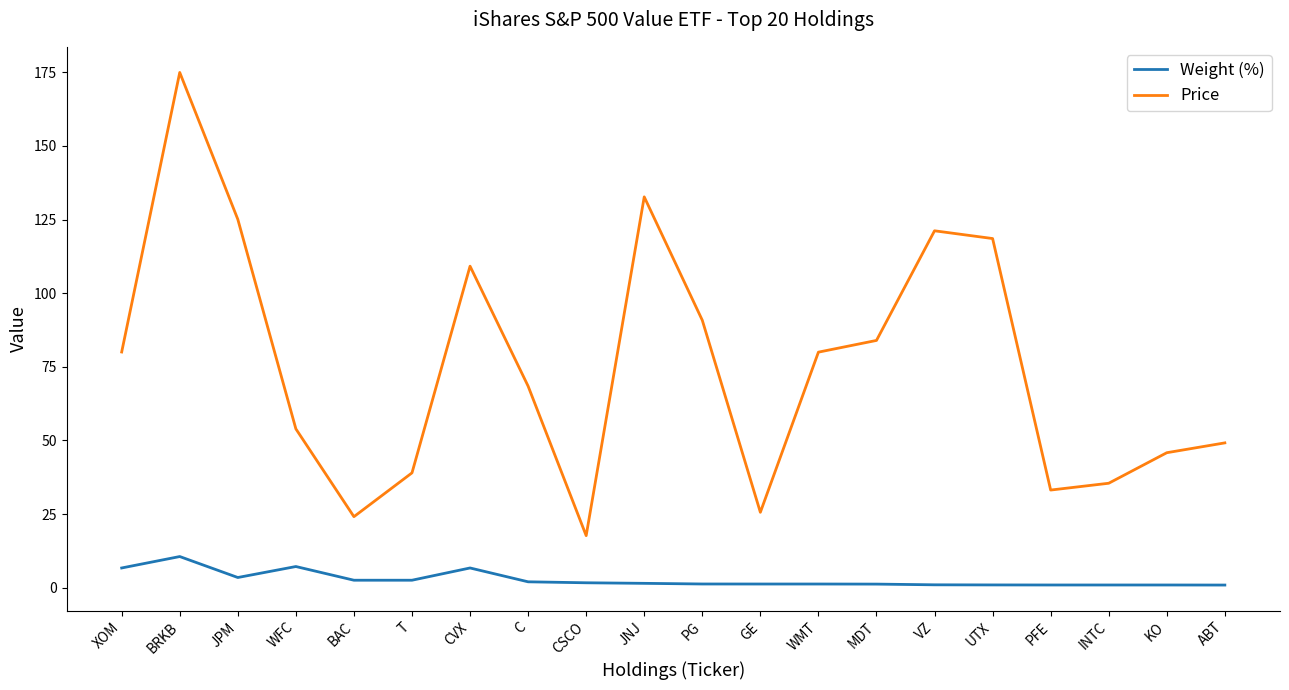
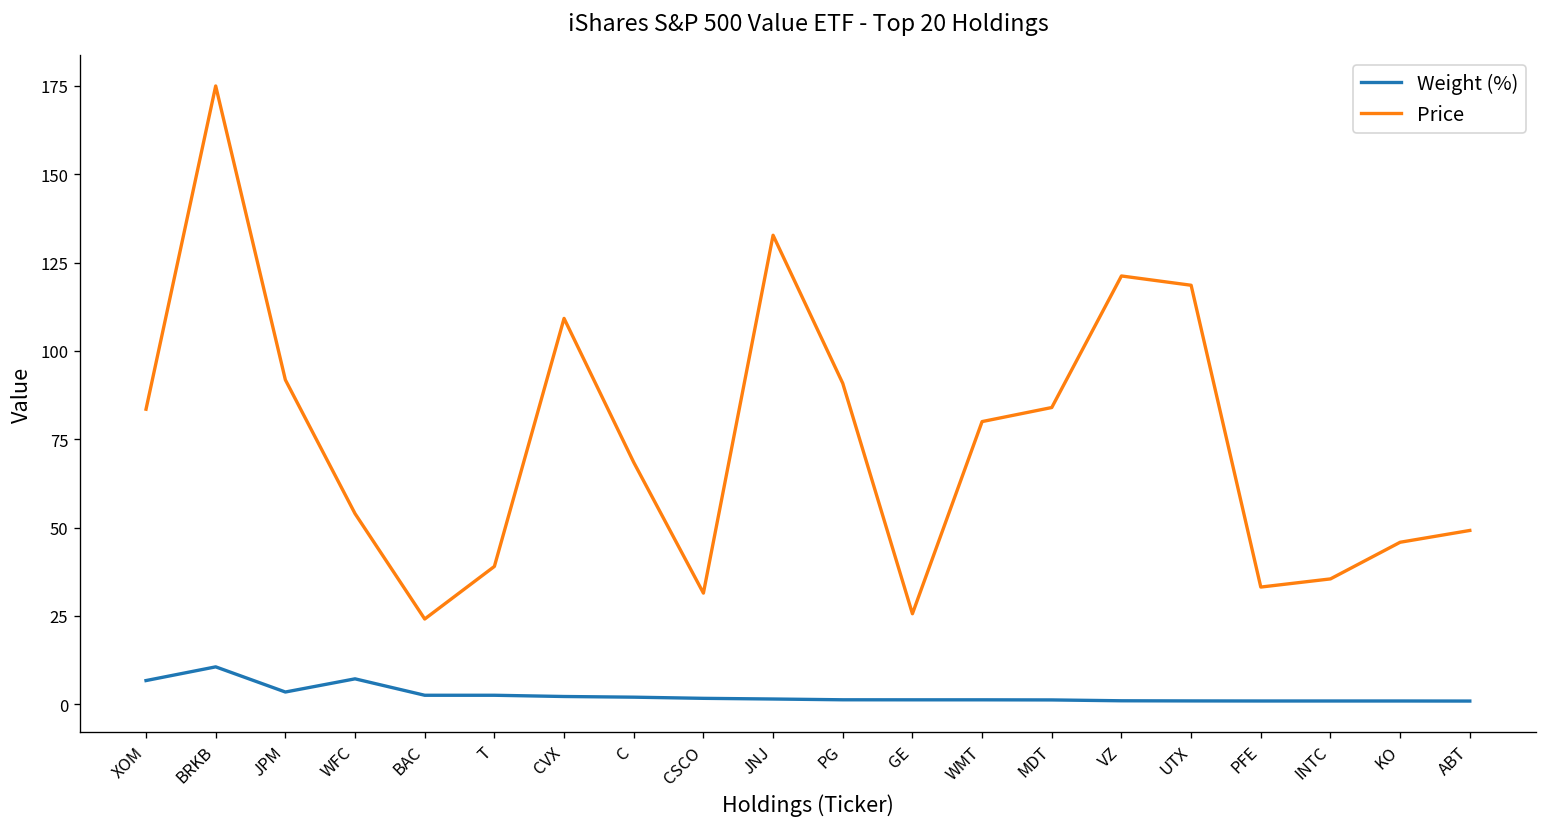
Price, XOM: 80 -> 83
Price, JPM: 125 -> 92
Weight (%), CVX: 7 -> 2
Price, CSCO: 18 -> 31
